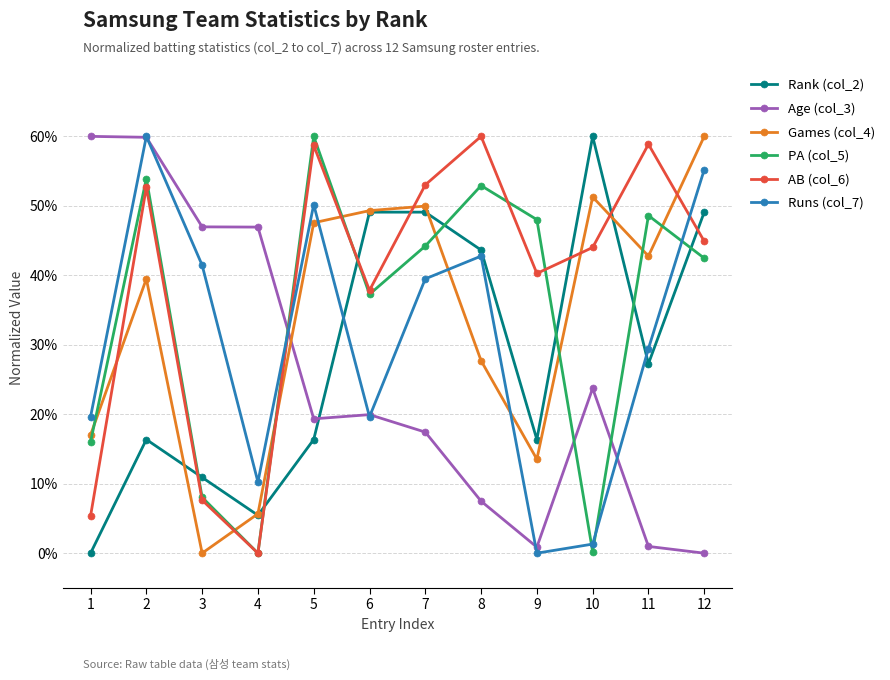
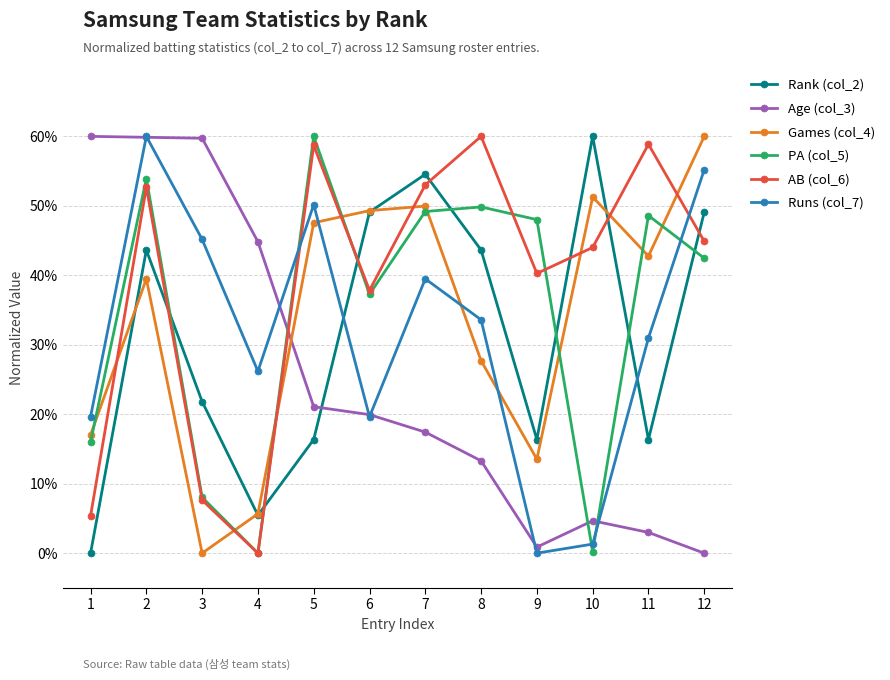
Rank (col_2), 2: 16% -> 44%
Rank (col_2), 3: 11% -> 22%
Age (col_3), 3: 47% -> 60%
Runs (col_7), 3: 41% -> 45%
Age (col_3), 4: 47% -> 45%
Runs (col_7), 4: 10% -> 26%
Age (col_3), 5: 19% -> 21%
Rank (col_2), 7: 49% -> 55%
PA (col_5), 7: 44% -> 49%
Age (col_3), 8: 7% -> 13%
PA (col_5), 8: 53% -> 50%
Runs (col_7), 8: 43% -> 34%
Age (col_3), 10: 24% -> 5%
Rank (col_2), 11: 27% -> 16%
Age (col_3), 11: 1% -> 3%
Runs (col_7), 11: 29% -> 31%
